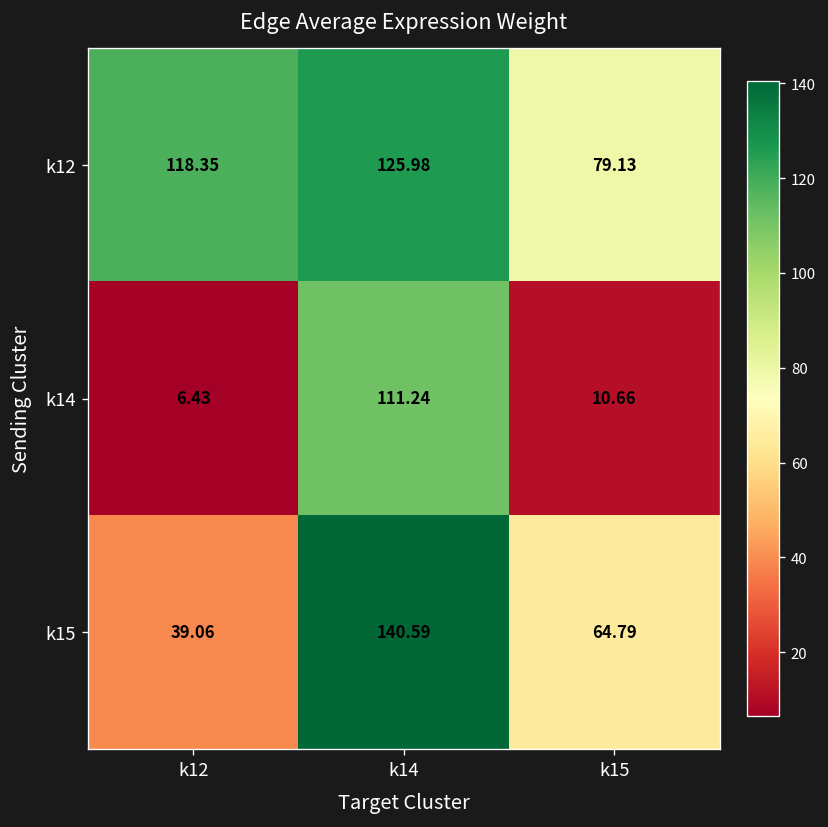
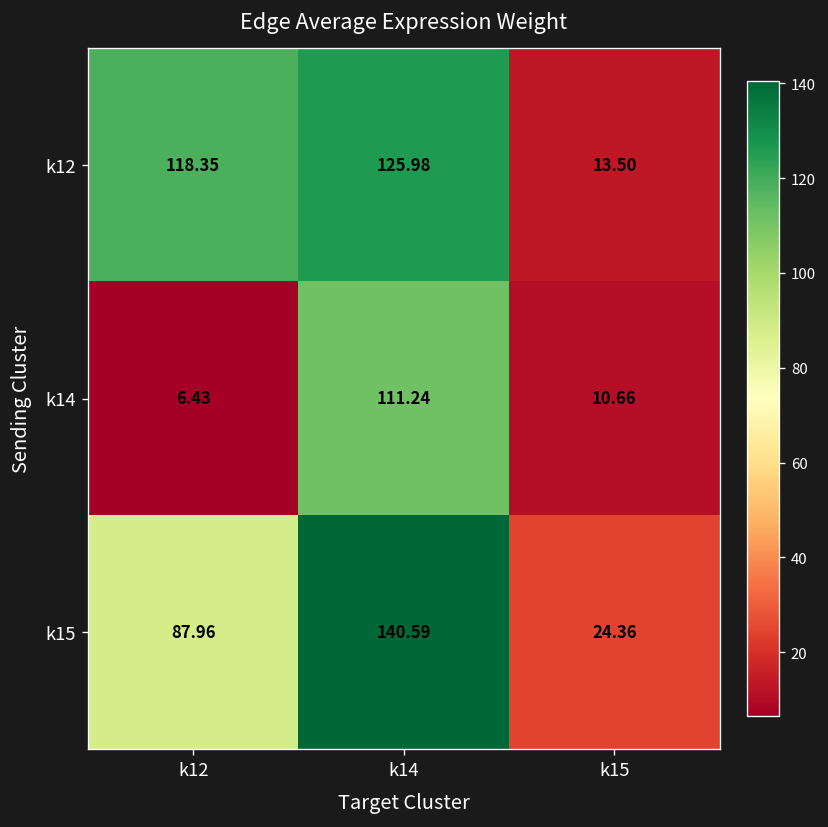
k12, k15: 79.13 -> 13.50
k15, k12: 39.06 -> 87.96
k15, k15: 64.79 -> 24.36
